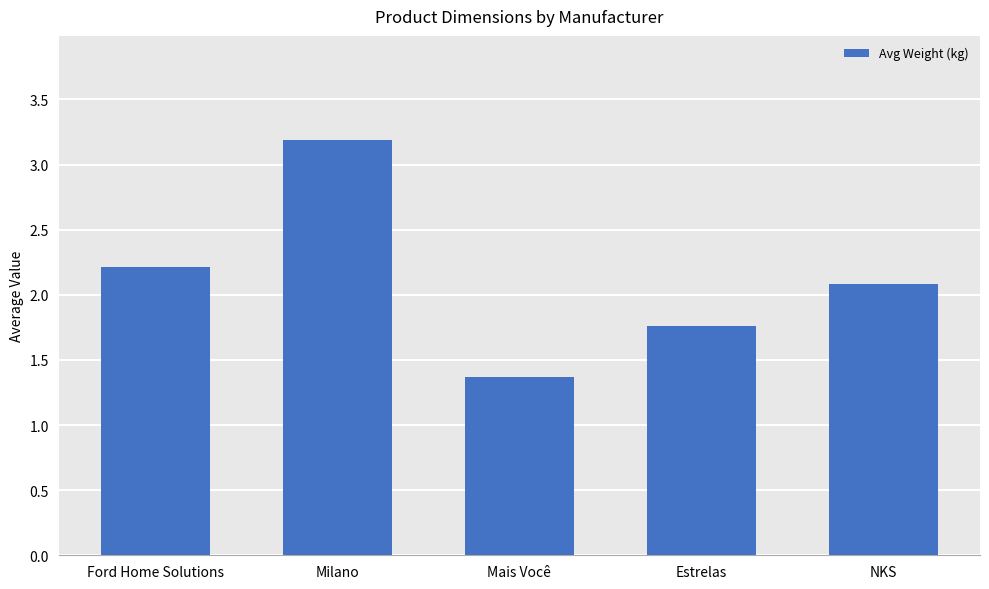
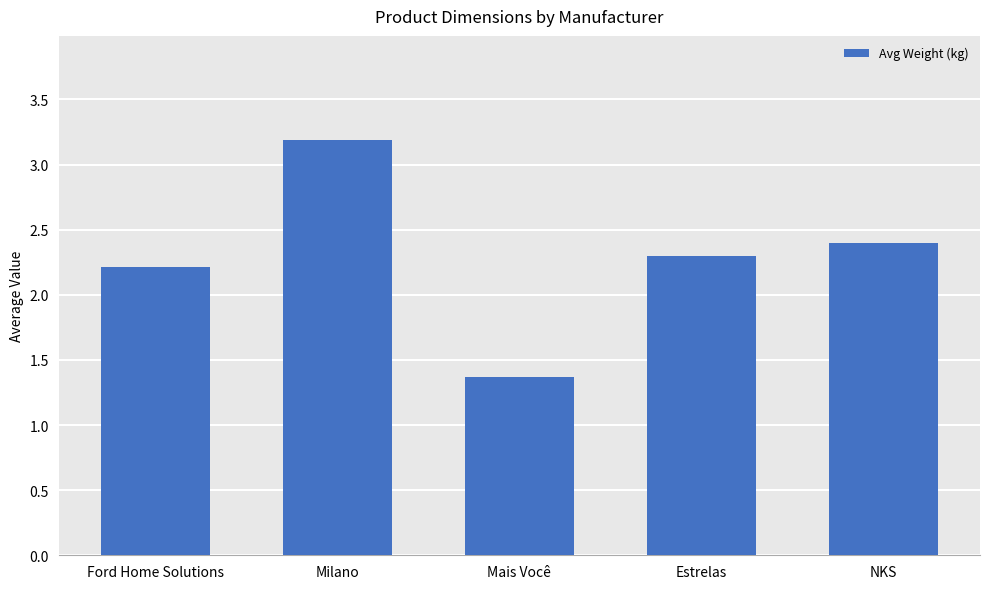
Estrelas: 1.76 -> 2.30
NKS: 2.08 -> 2.40
